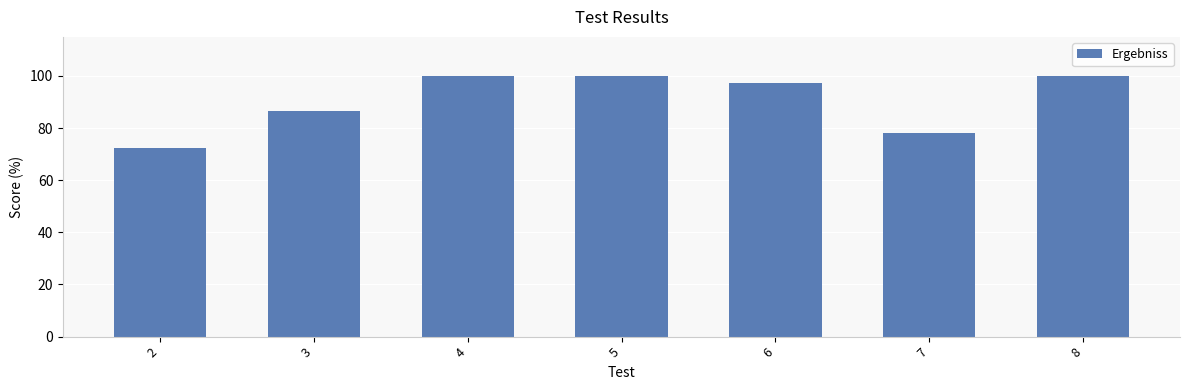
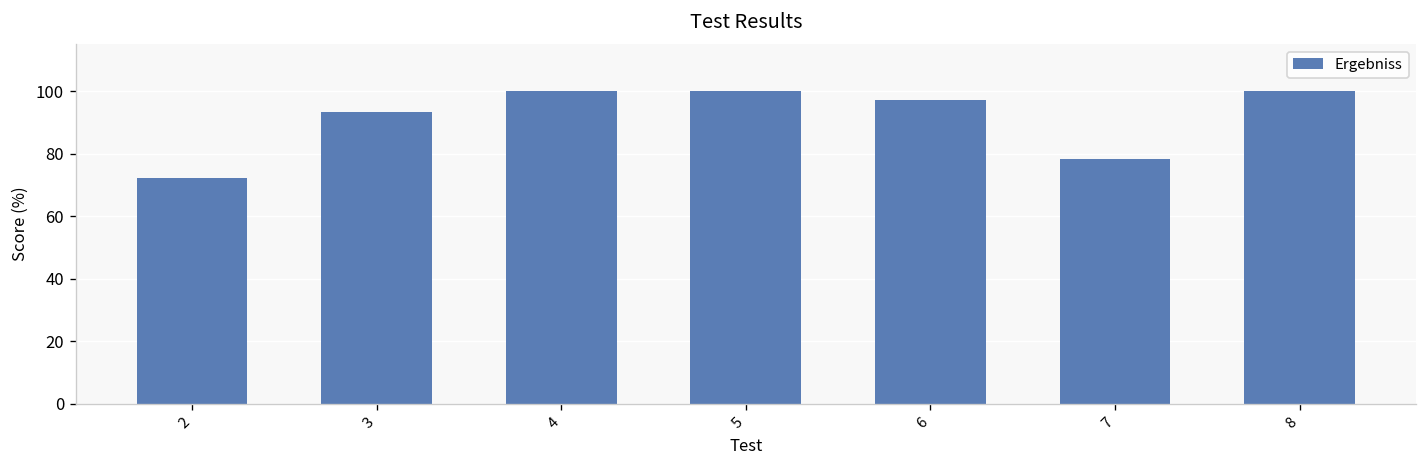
3: 87 -> 93
